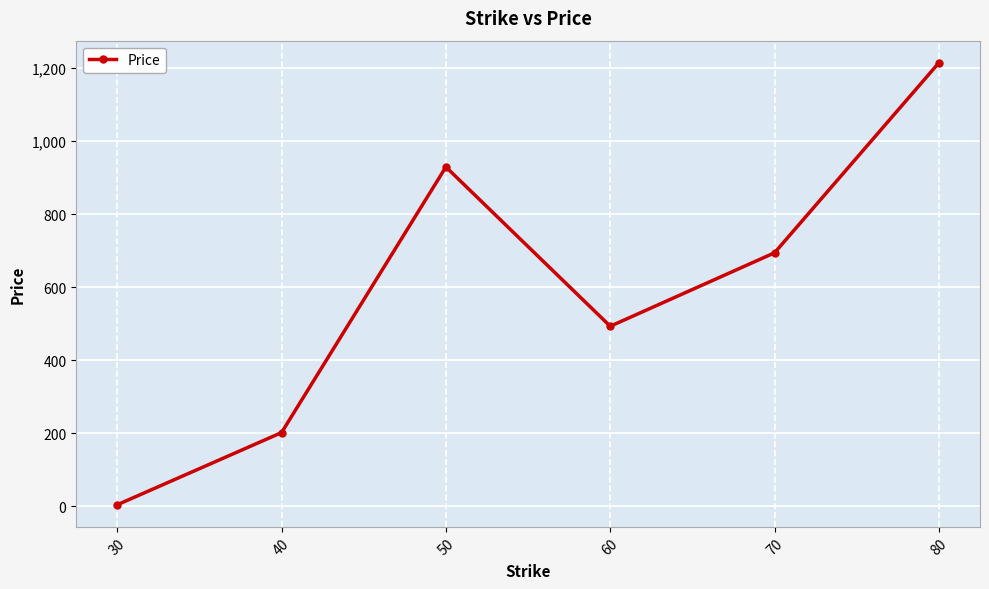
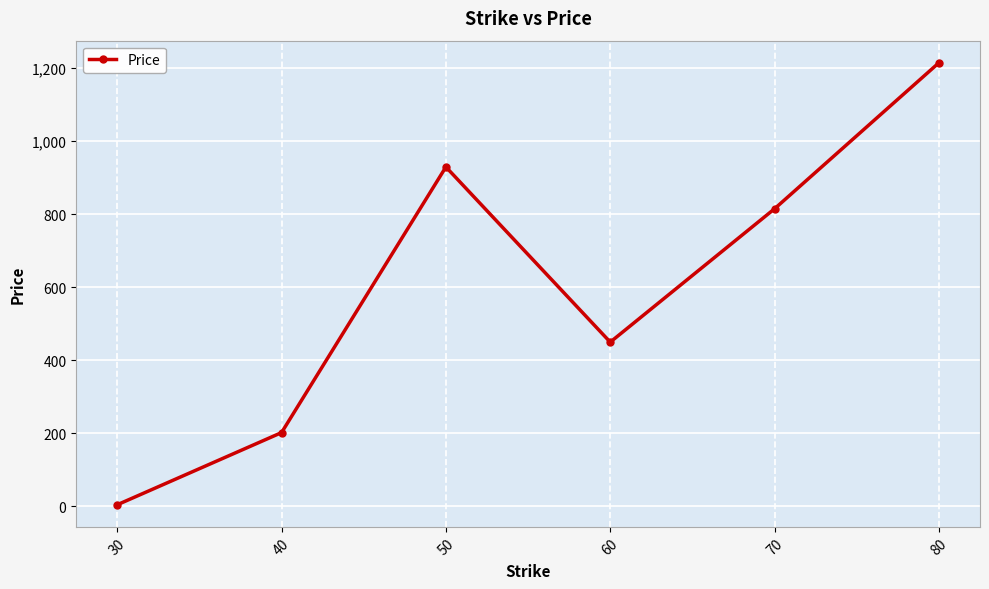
60: 490 -> 450
70: 690 -> 810
